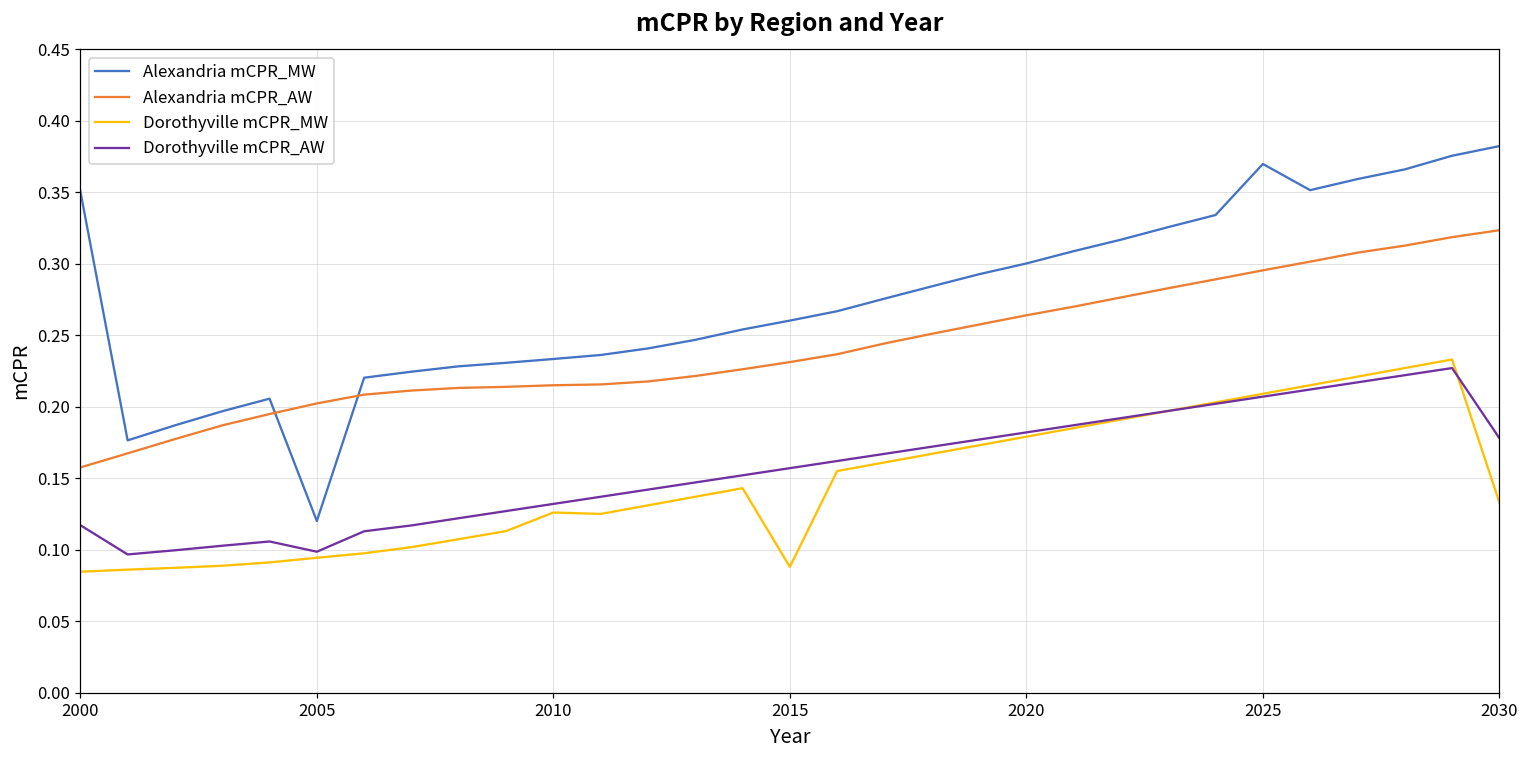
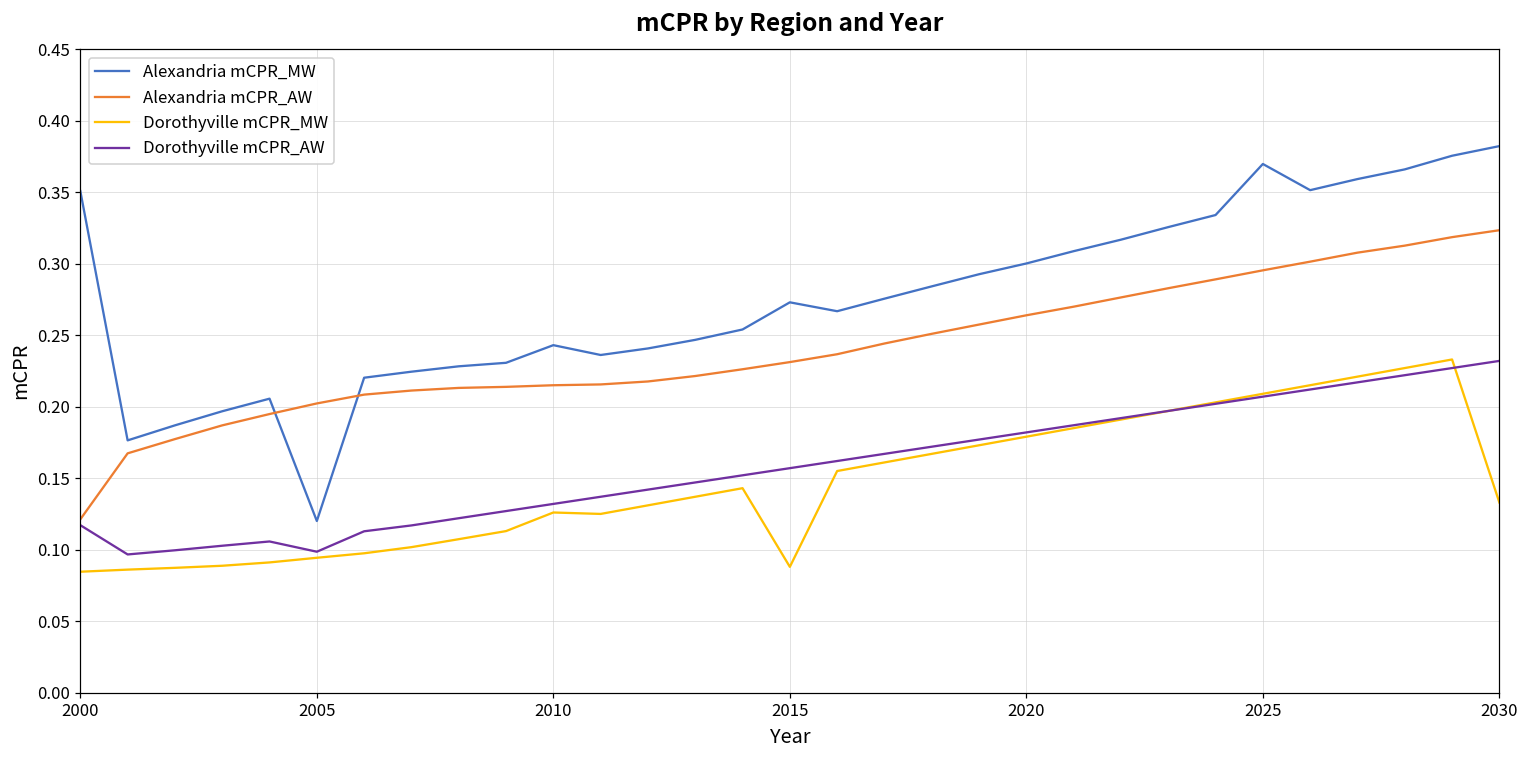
Alexandria mCPR_AW, 2000: 0.158 -> 0.121
Alexandria mCPR_MW, 2010: 0.233 -> 0.243
Alexandria mCPR_MW, 2015: 0.260 -> 0.273
Dorothyville mCPR_AW, 2030: 0.178 -> 0.232
